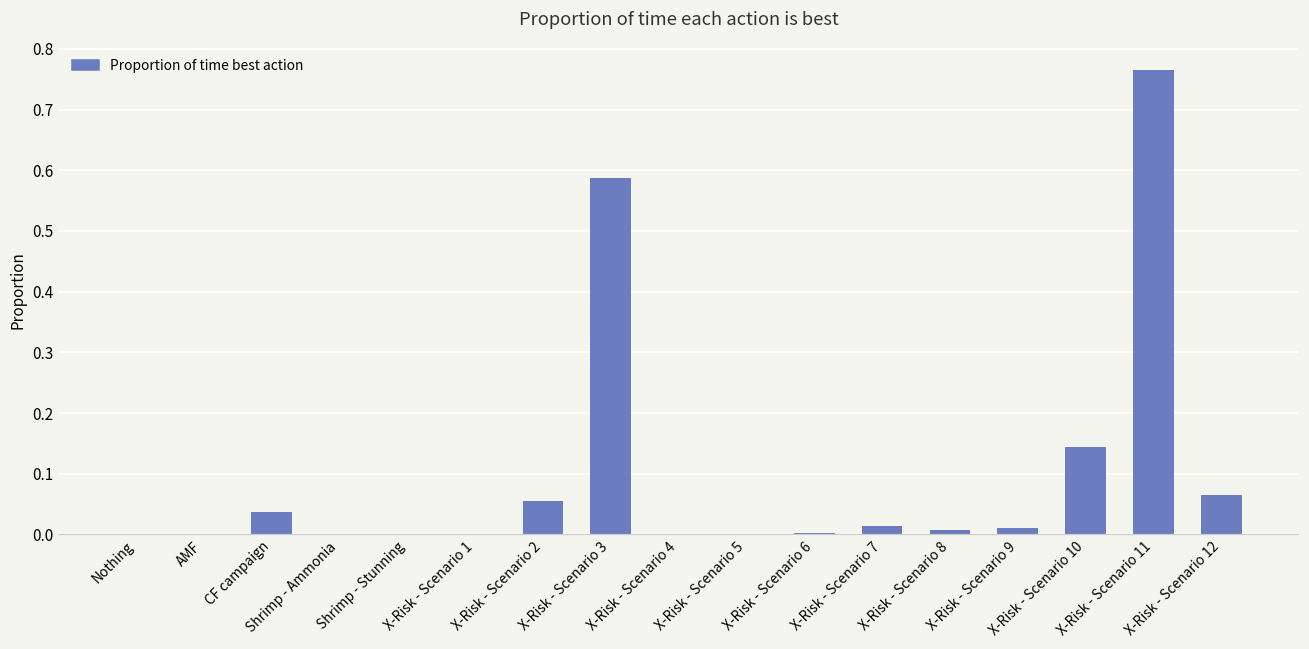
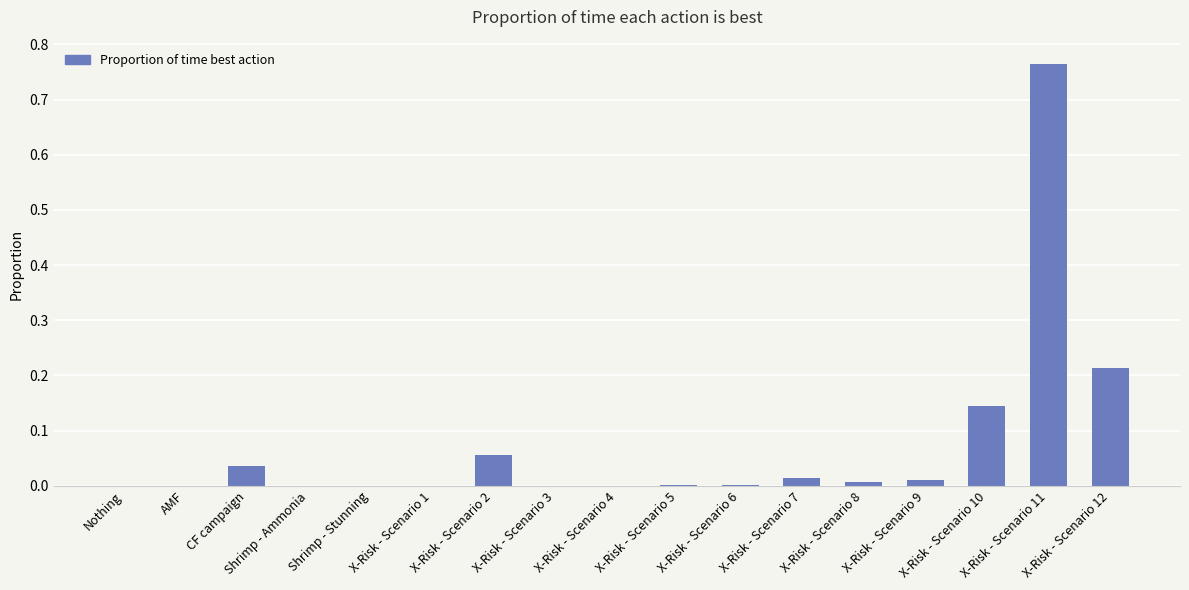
X-Risk - Scenario 3: 0.59 -> 0.00
X-Risk - Scenario 12: 0.07 -> 0.21
